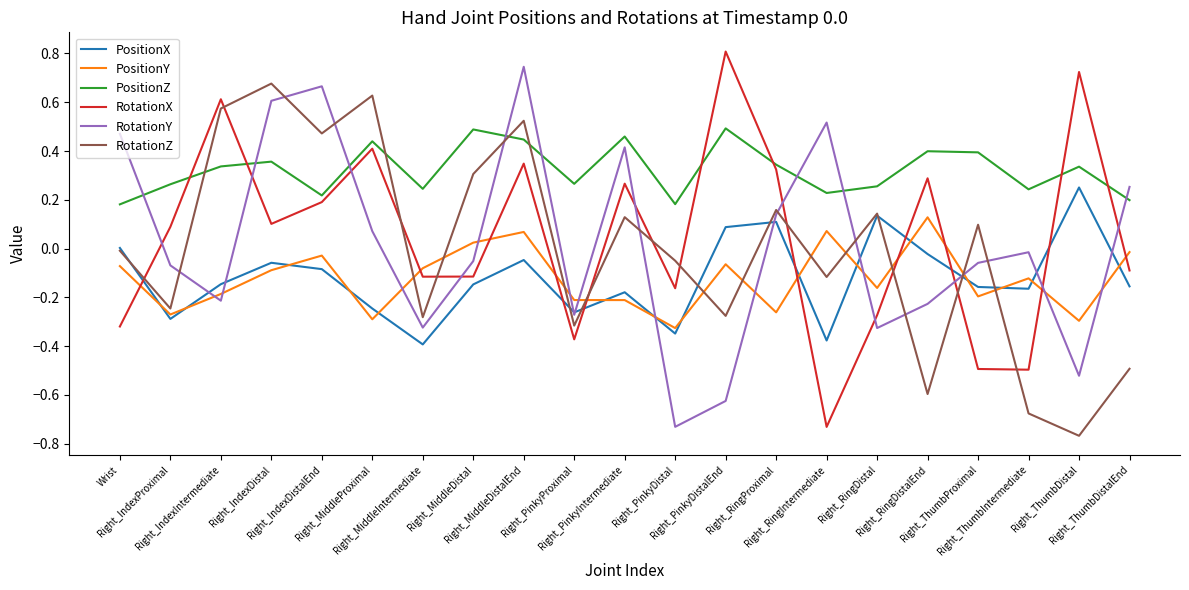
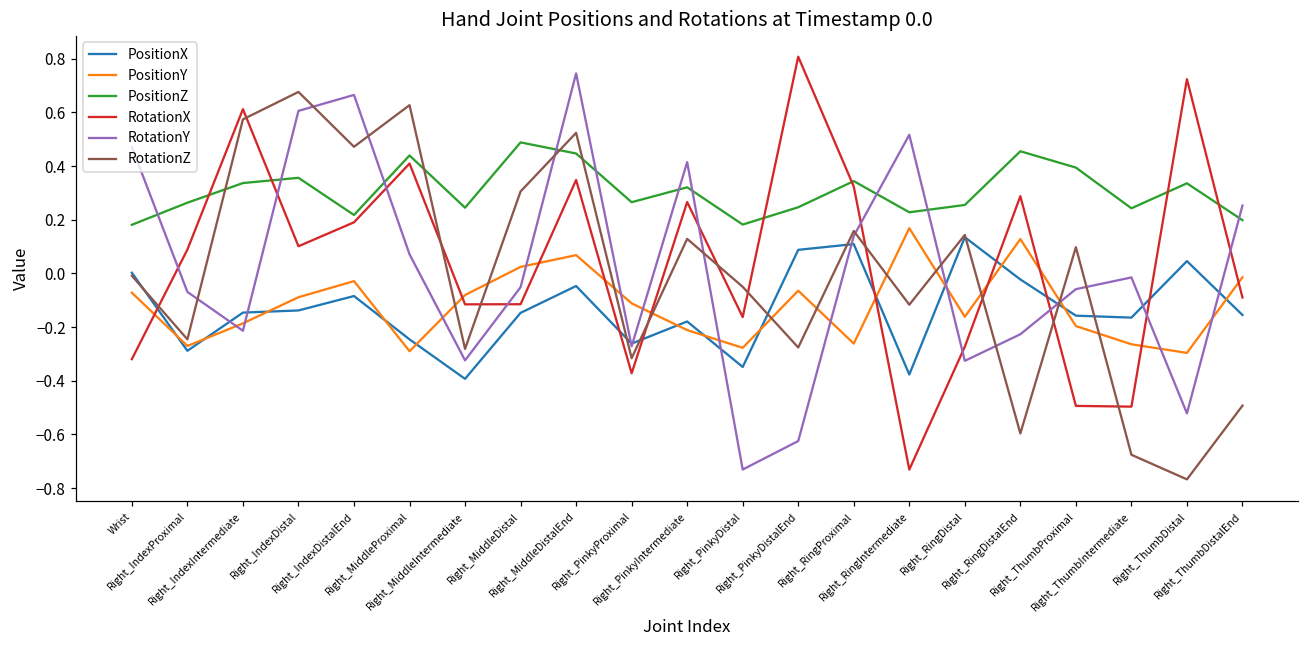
PositionX, Right_IndexDistal: -0.06 -> -0.14
PositionY, Right_PinkyProximal: -0.21 -> -0.11
PositionZ, Right_PinkyIntermediate: 0.46 -> 0.32
PositionY, Right_PinkyDistal: -0.33 -> -0.28
PositionZ, Right_PinkyDistalEnd: 0.49 -> 0.25
PositionY, Right_RingIntermediate: 0.07 -> 0.17
PositionZ, Right_RingDistalEnd: 0.40 -> 0.46
PositionY, Right_ThumbIntermediate: -0.12 -> -0.26
PositionX, Right_ThumbDistal: 0.25 -> 0.05
